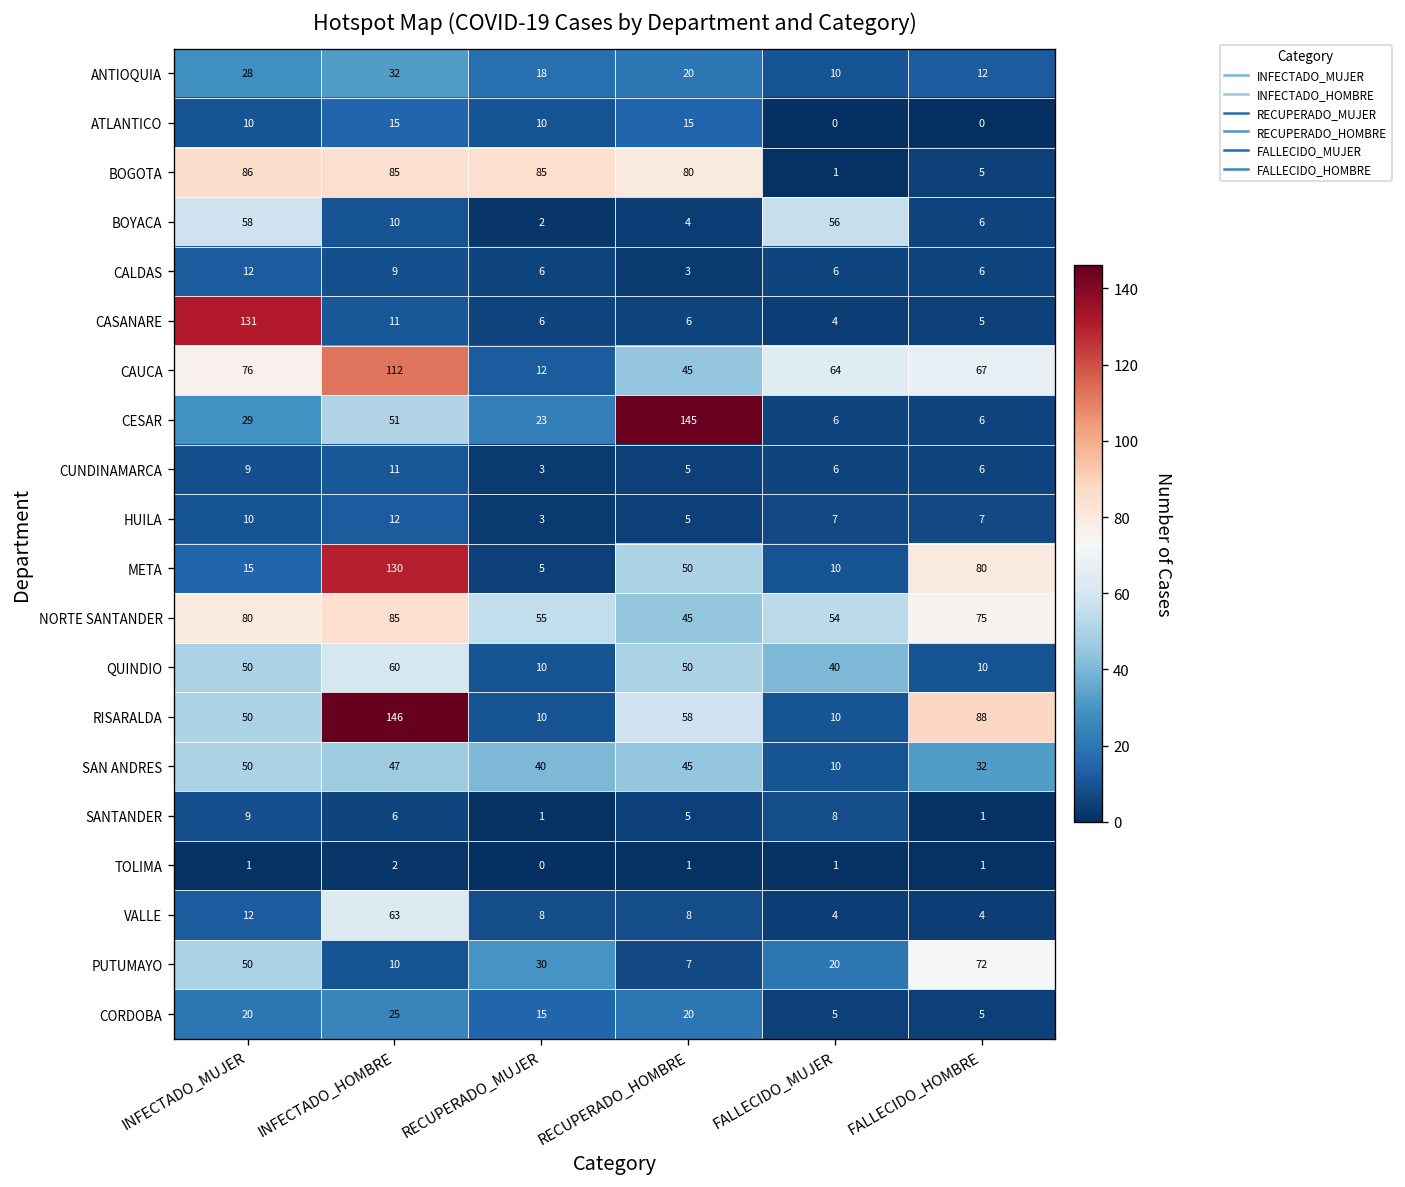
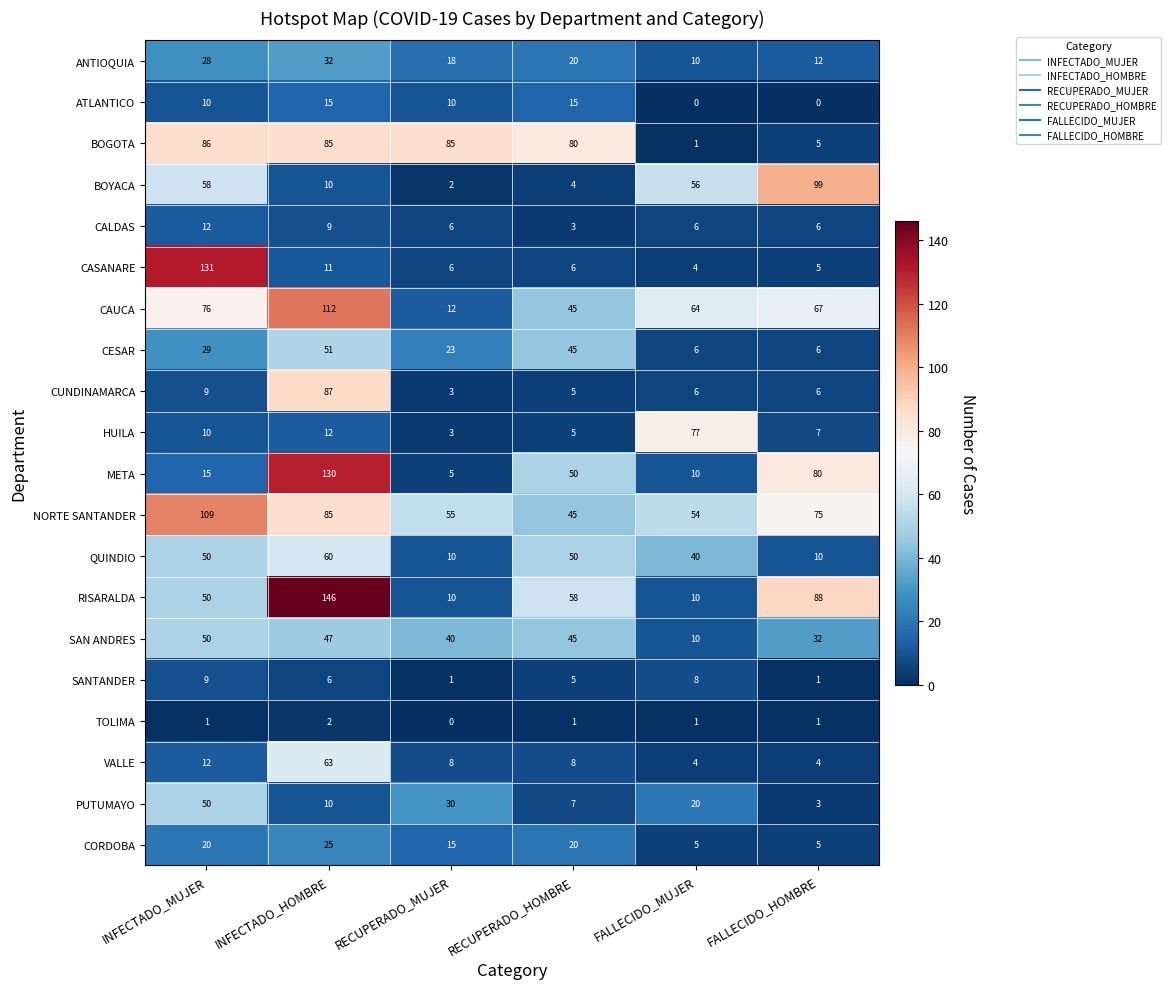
BOYACA, FALLECIDO_HOMBRE: 6 -> 99
CESAR, RECUPERADO_HOMBRE: 145 -> 45
CUNDINAMARCA, INFECTADO_HOMBRE: 11 -> 87
HUILA, FALLECIDO_MUJER: 7 -> 77
NORTE SANTANDER, INFECTADO_MUJER: 80 -> 109
PUTUMAYO, FALLECIDO_HOMBRE: 72 -> 3
